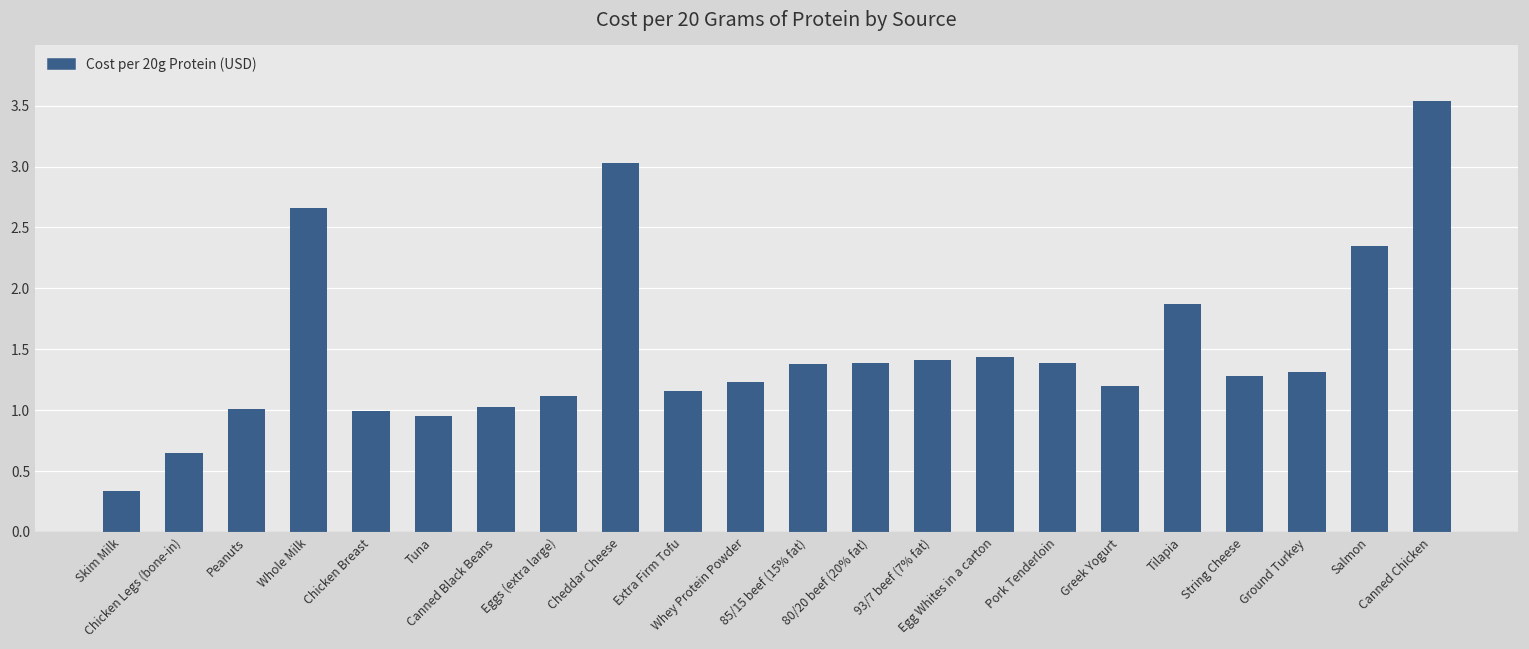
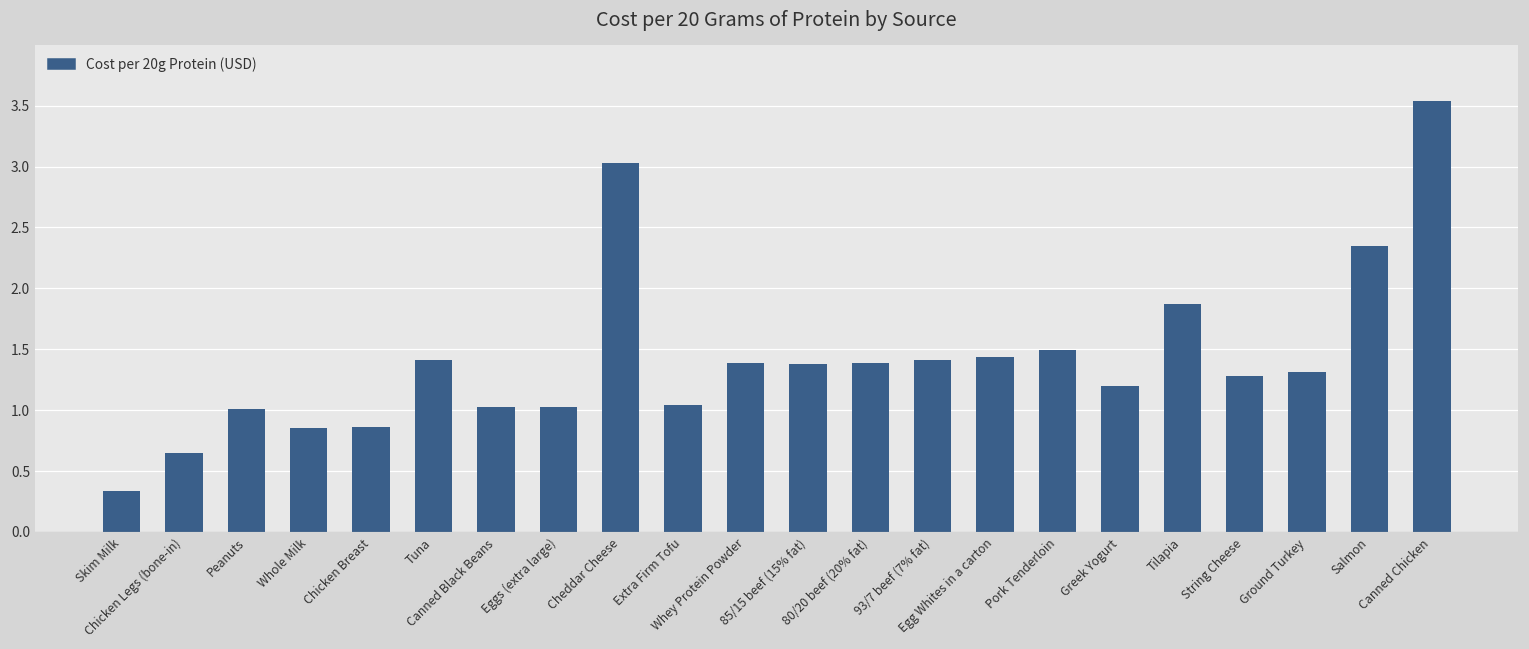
Whole Milk: 2.66 -> 0.85
Chicken Breast: 0.99 -> 0.86
Tuna: 0.95 -> 1.41
Eggs (extra large): 1.12 -> 1.03
Extra Firm Tofu: 1.16 -> 1.04
Whey Protein Powder: 1.23 -> 1.39
Pork Tenderloin: 1.39 -> 1.49
